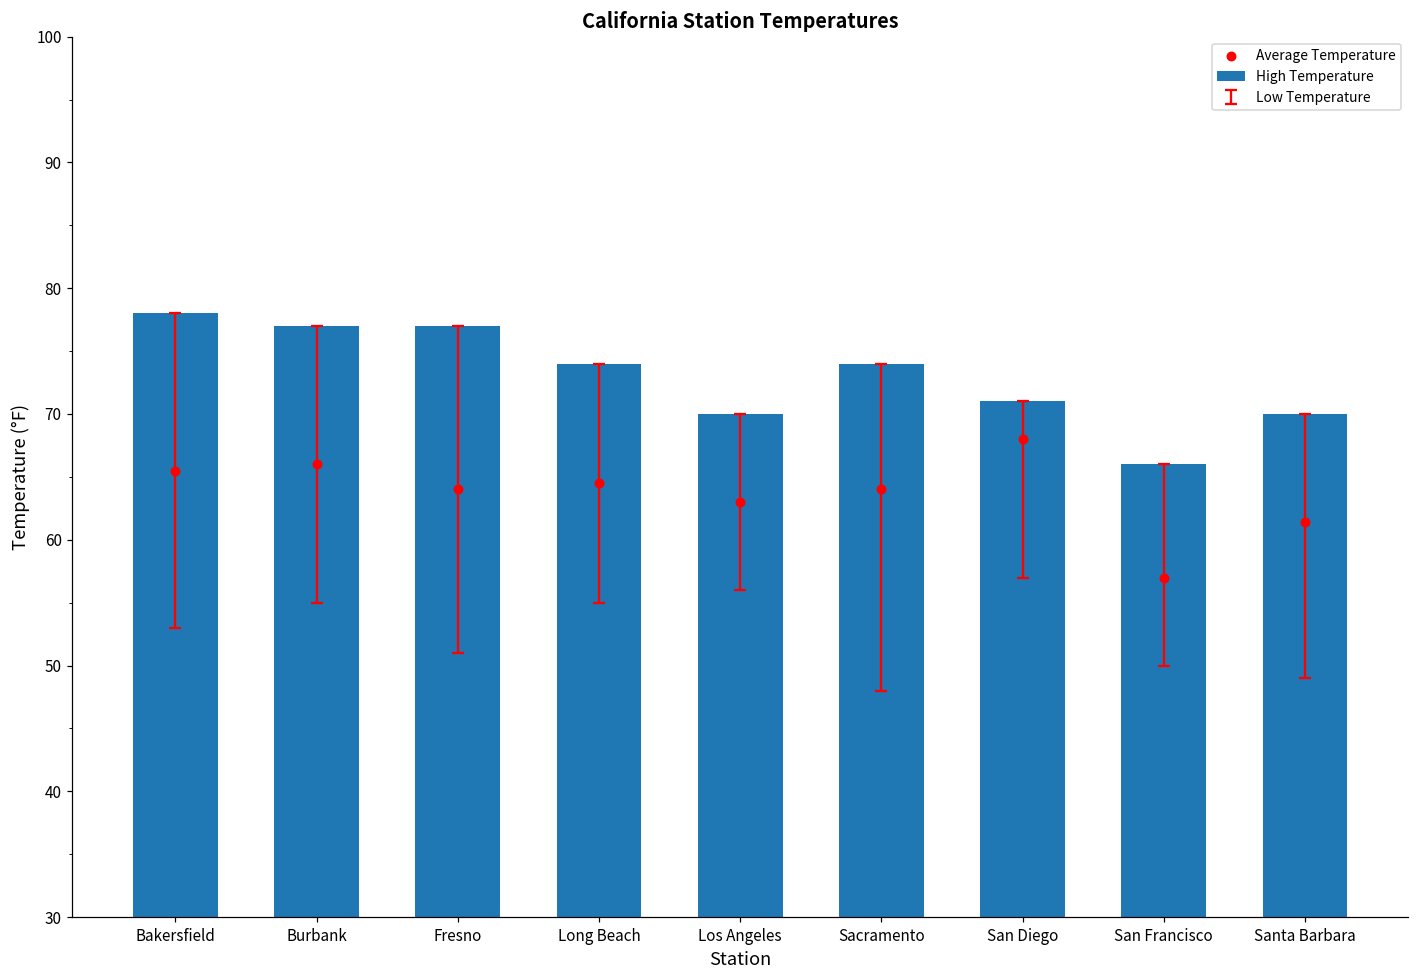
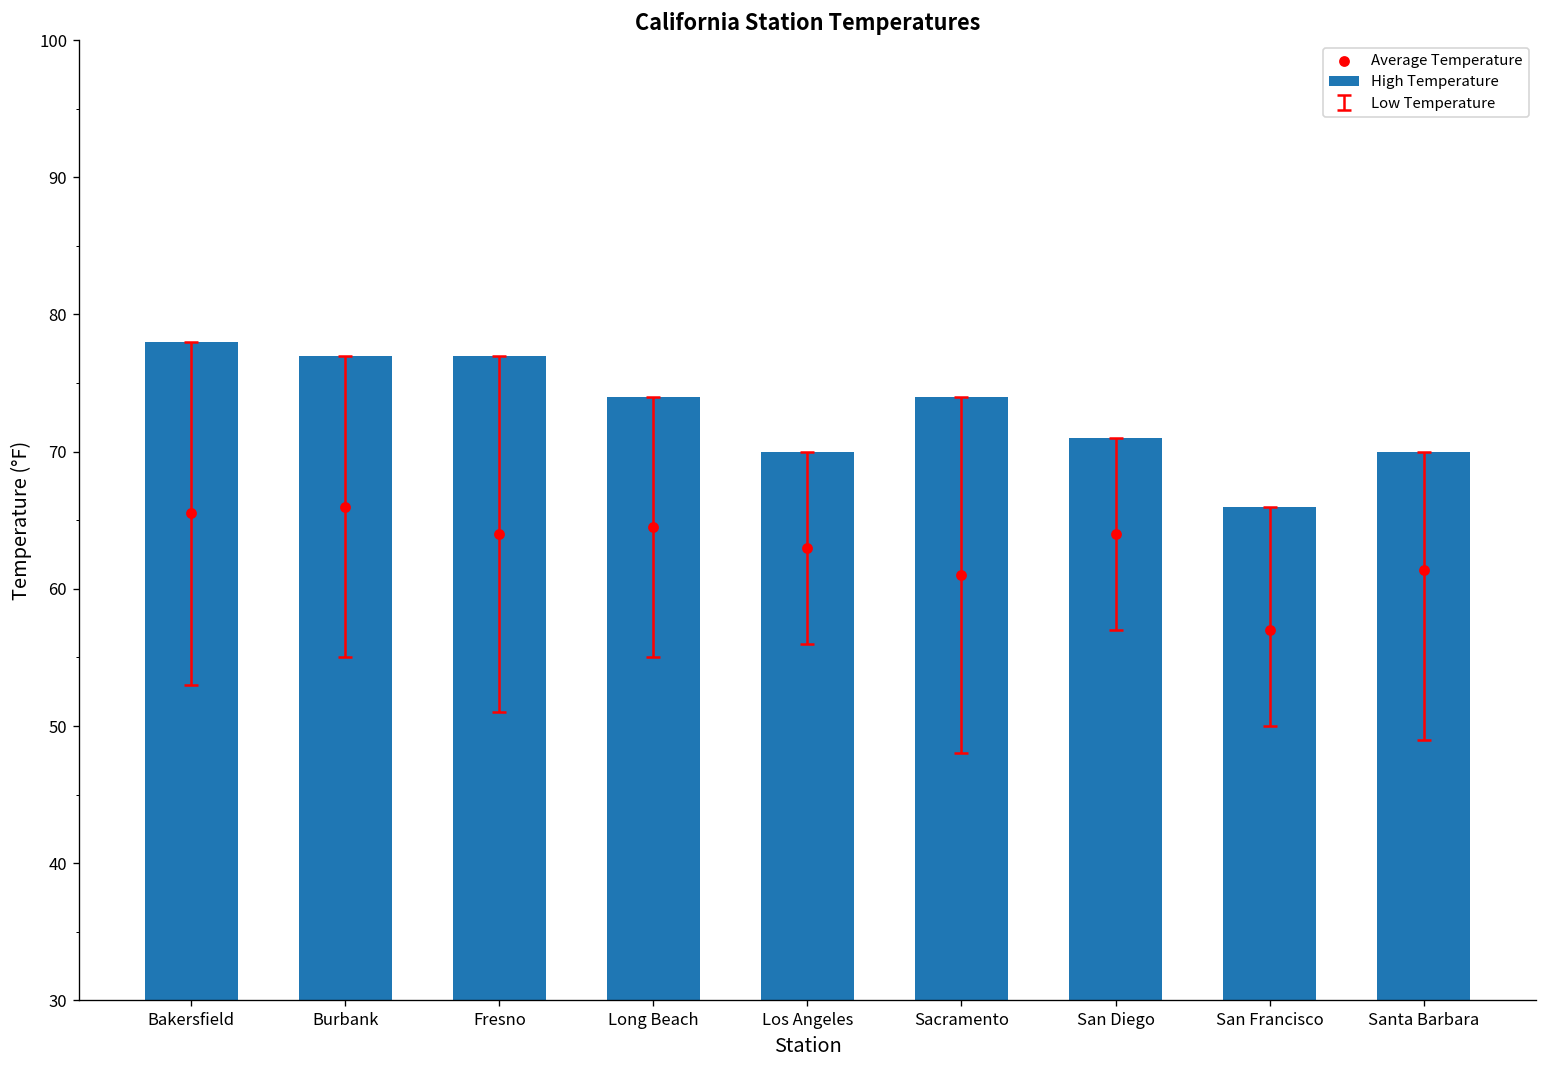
Average Temperature, Sacramento: 64 -> 61
Average Temperature, San Diego: 68 -> 64
